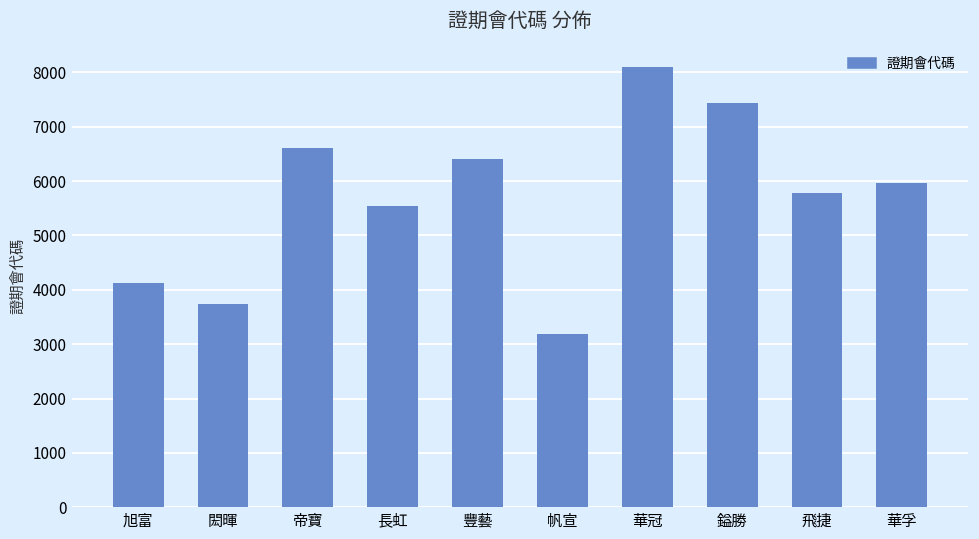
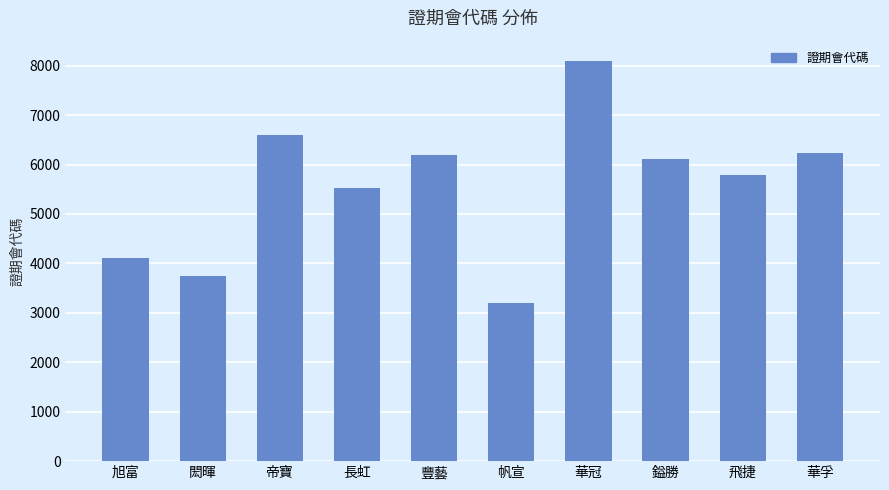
豐藝: 6400 -> 6200
鎰勝: 7400 -> 6100
華孚: 6000 -> 6200
